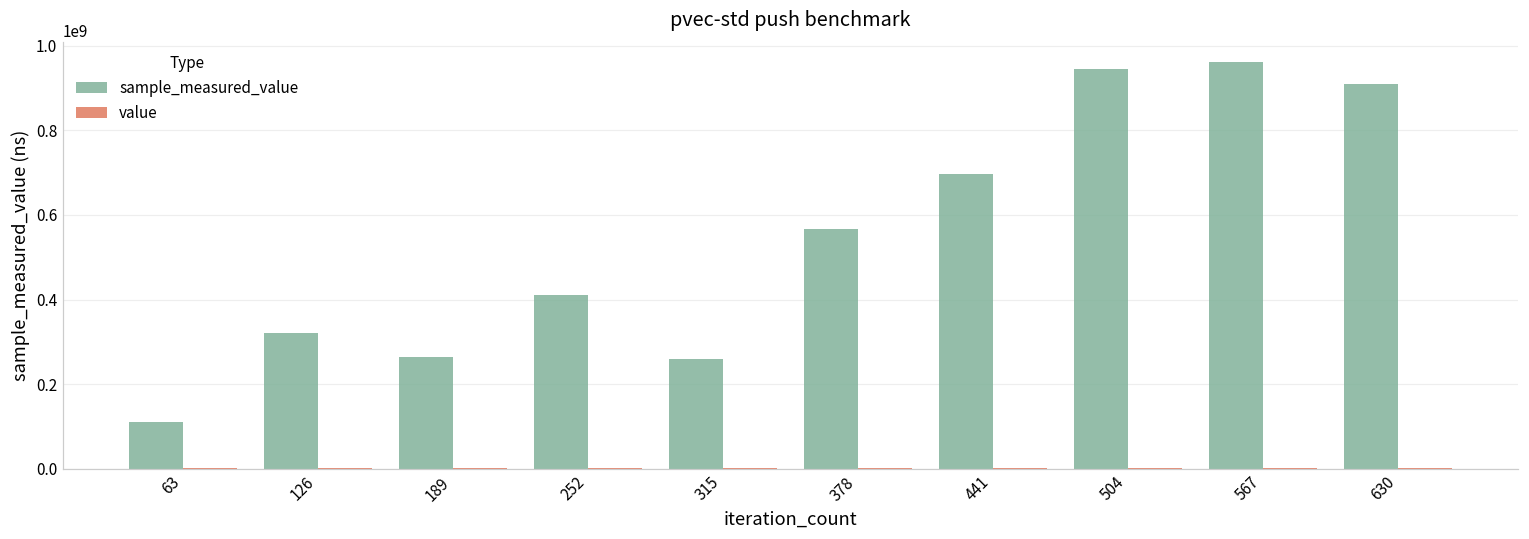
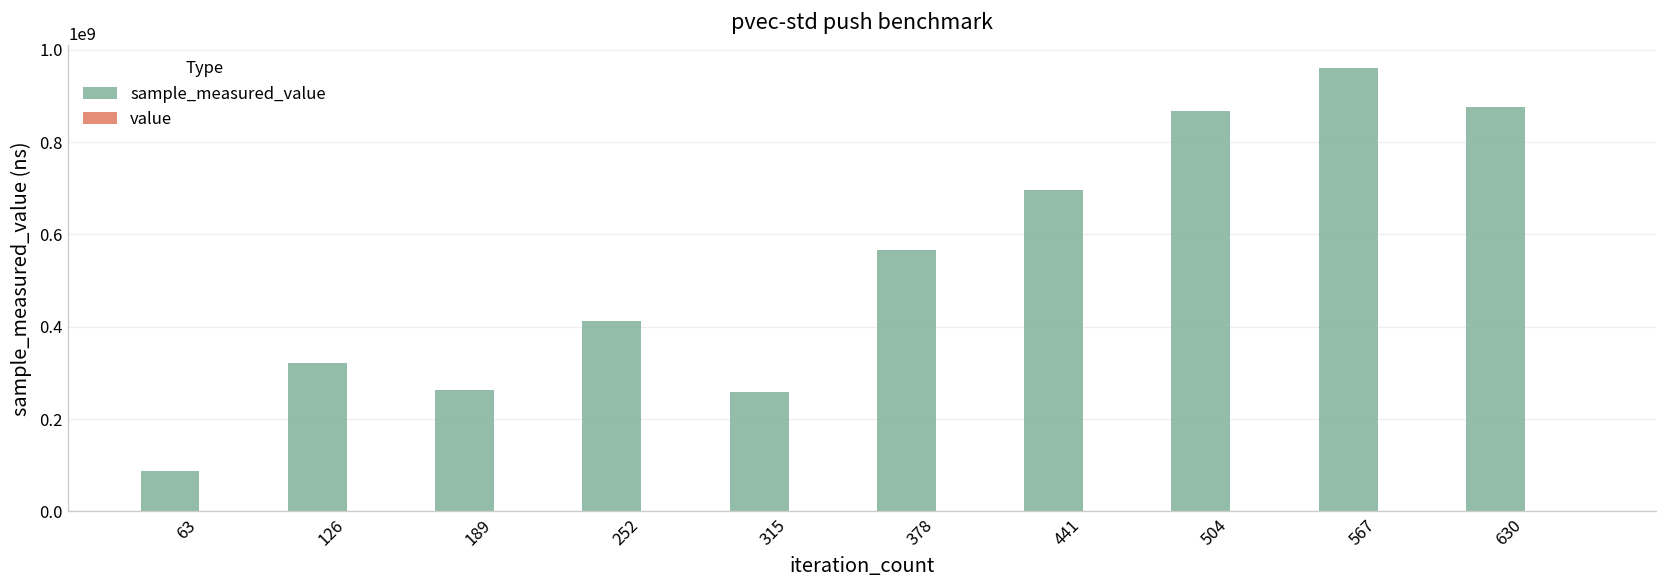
sample_measured_value, 63: 110000000 -> 90000000
sample_measured_value, 504: 950000000 -> 870000000
sample_measured_value, 630: 910000000 -> 880000000
